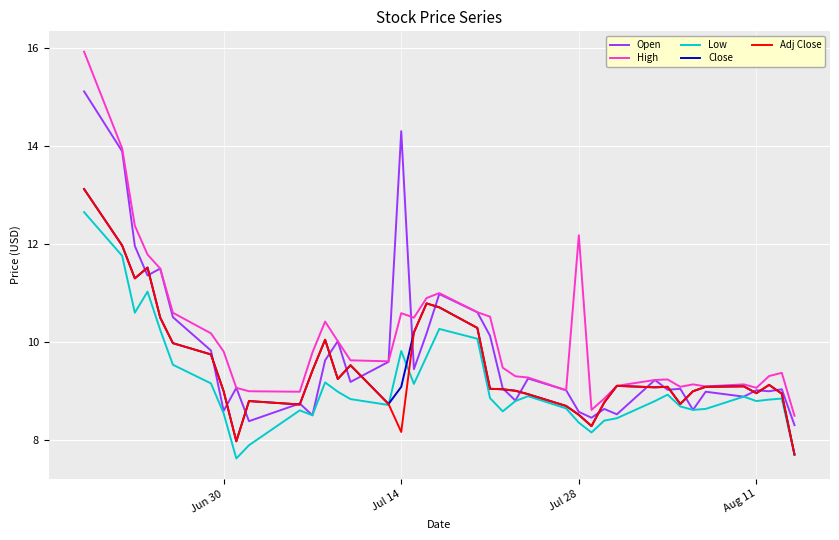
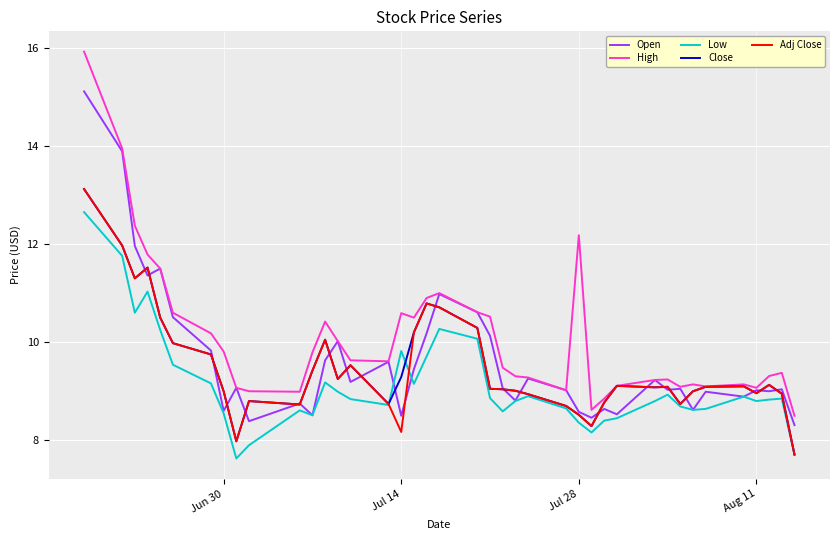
Open, Jul 14: 14.3 -> 8.5
Close, Jul 14: 9.1 -> 9.3
